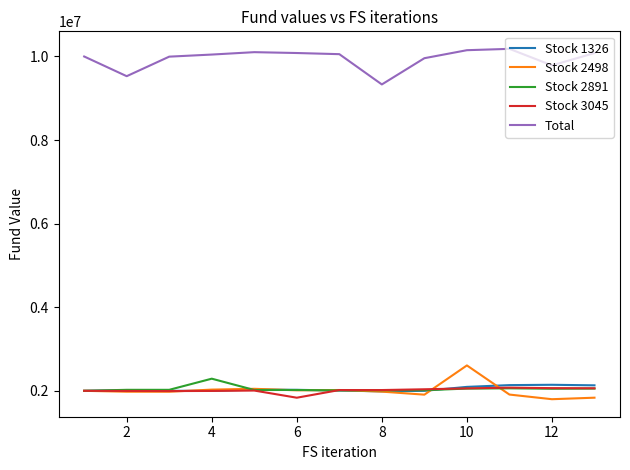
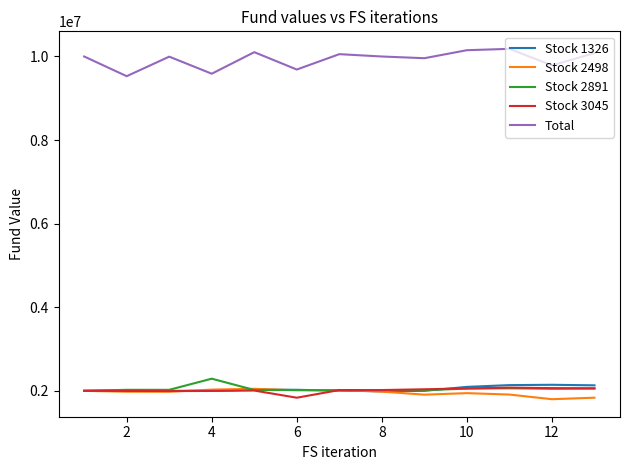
Total, 4: 10000000 -> 9600000
Total, 6: 10100000 -> 9700000
Total, 8: 9300000 -> 10000000
Stock 2498, 10: 2600000 -> 1900000
